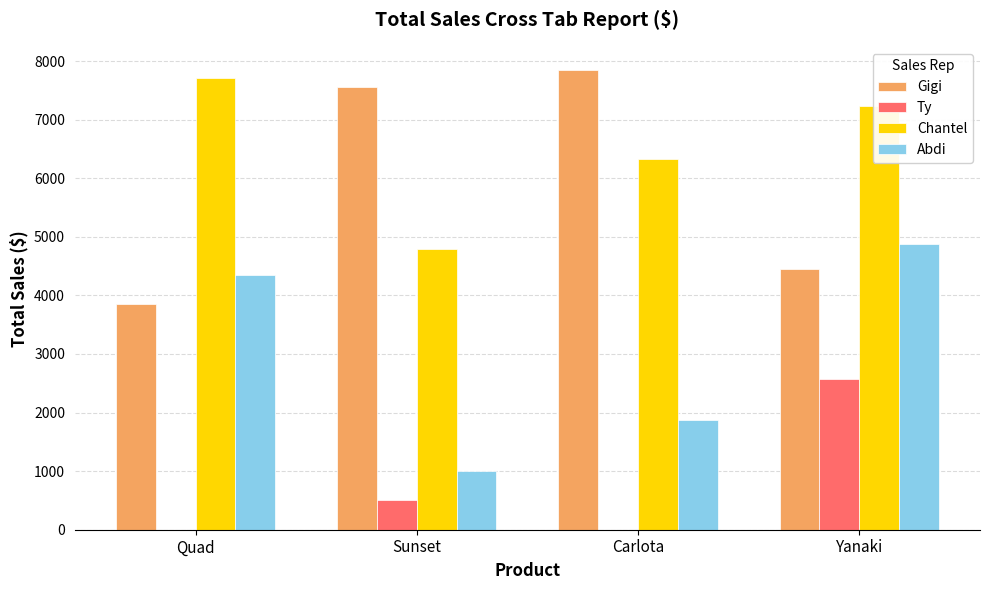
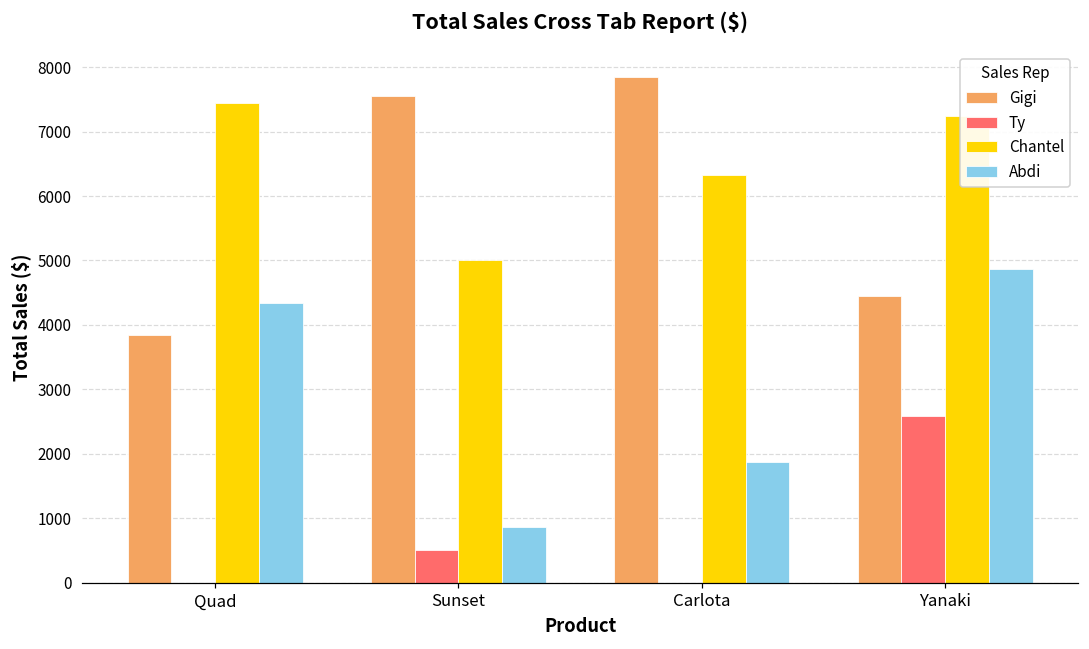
Chantel, Quad: 7700 -> 7400
Chantel, Sunset: 4800 -> 5000
Abdi, Sunset: 1000 -> 900
